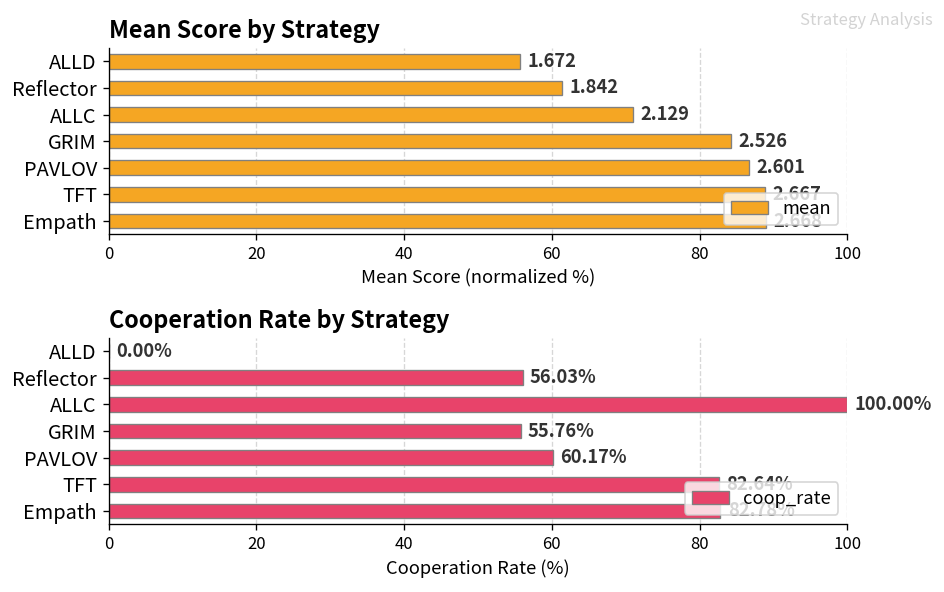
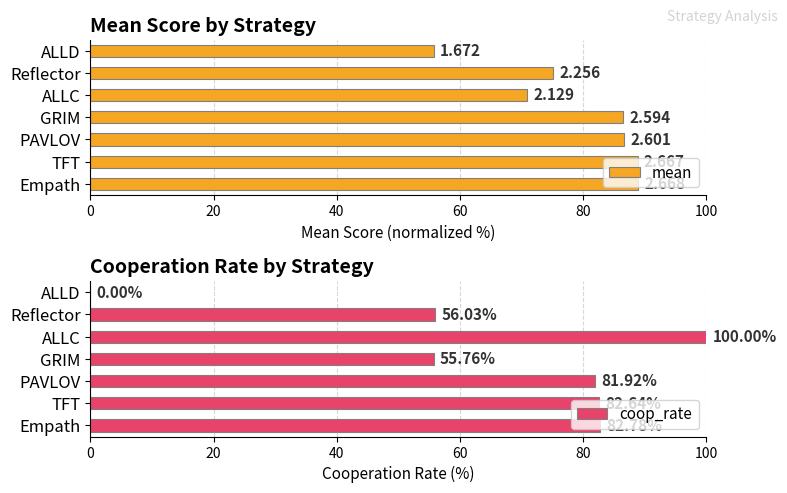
Mean Score by Strategy, Reflector: 1.842 -> 2.256
Mean Score by Strategy, GRIM: 2.526 -> 2.594
Cooperation Rate by Strategy, PAVLOV: 60.17% -> 81.92%
